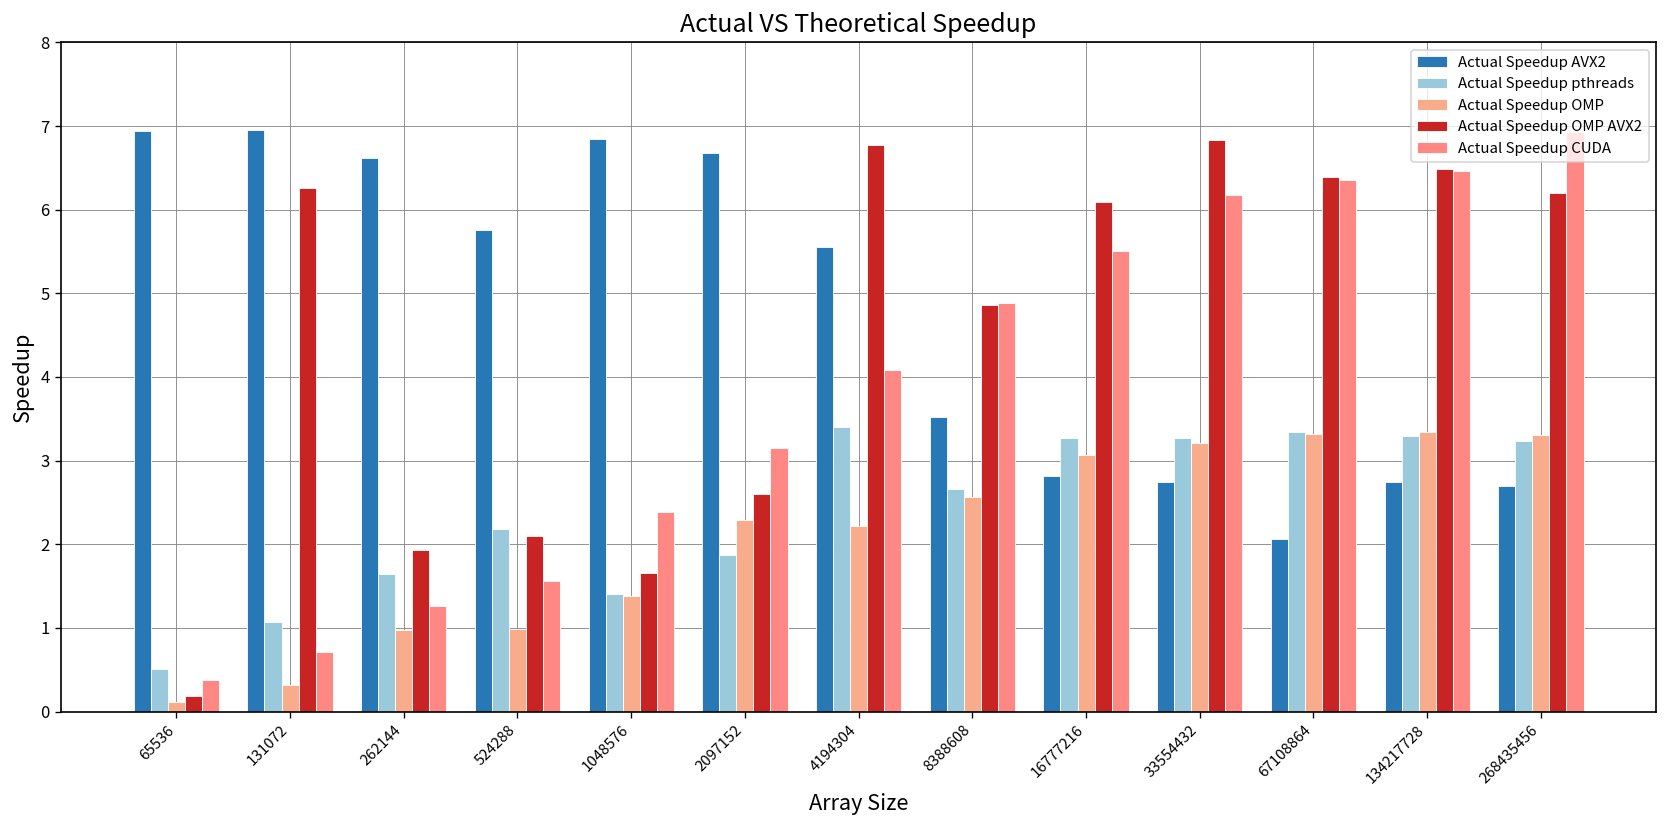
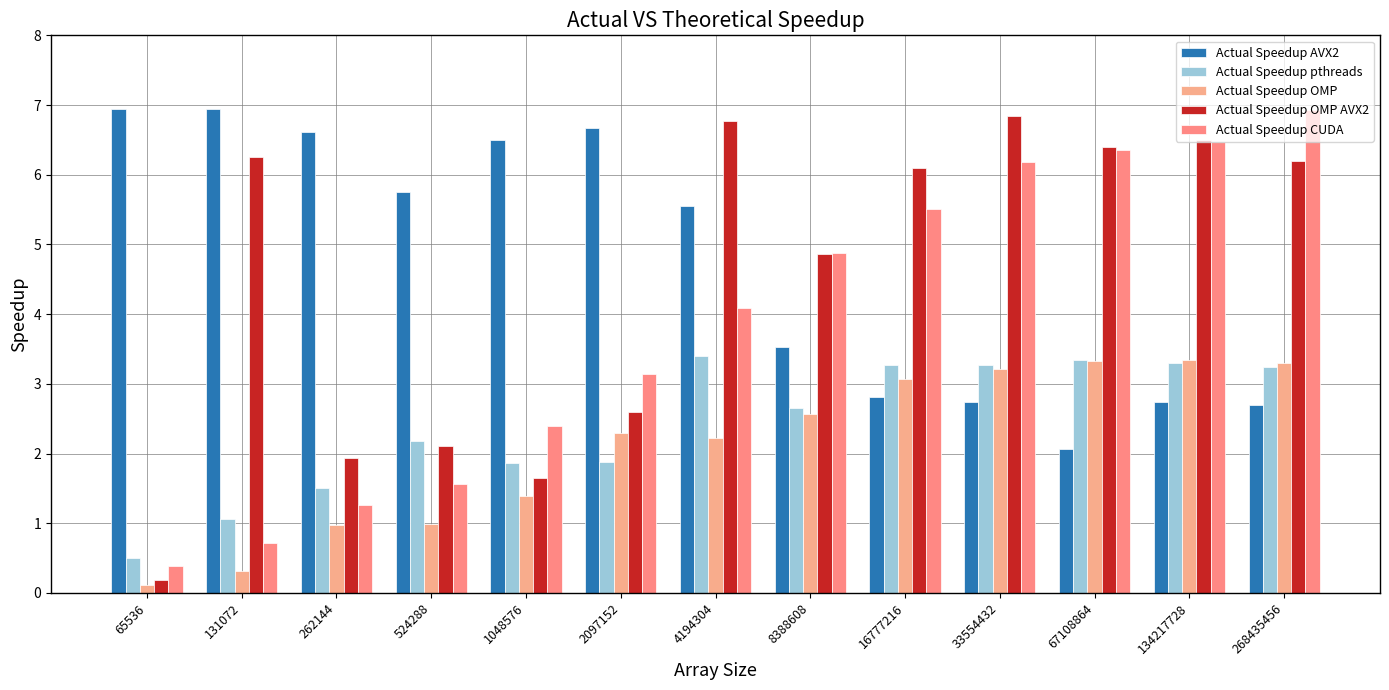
Actual Speedup pthreads, 262144: 1.6 -> 1.5
Actual Speedup AVX2, 1048576: 6.8 -> 6.5
Actual Speedup pthreads, 1048576: 1.4 -> 1.9
